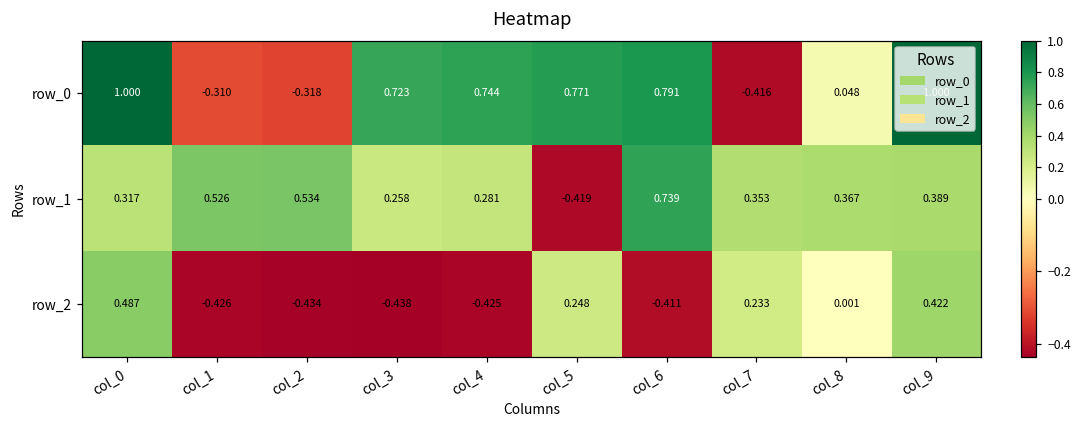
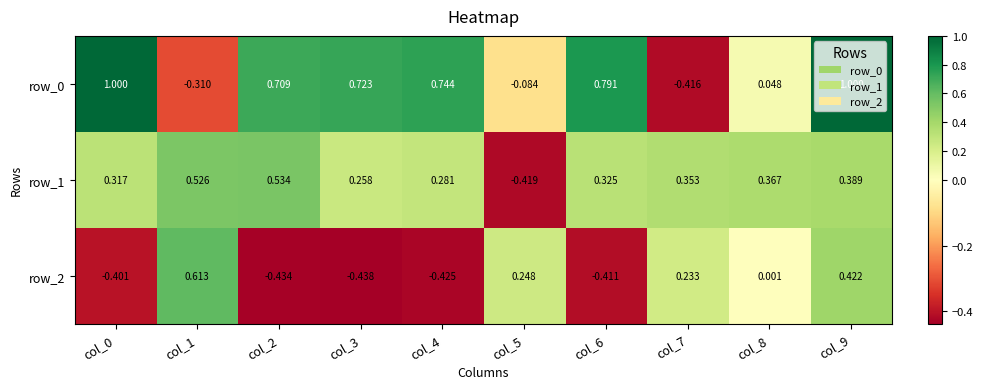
row_0, col_2: -0.318 -> 0.709
row_0, col_5: 0.771 -> -0.084
row_1, col_6: 0.739 -> 0.325
row_2, col_0: 0.487 -> -0.401
row_2, col_1: -0.426 -> 0.613
